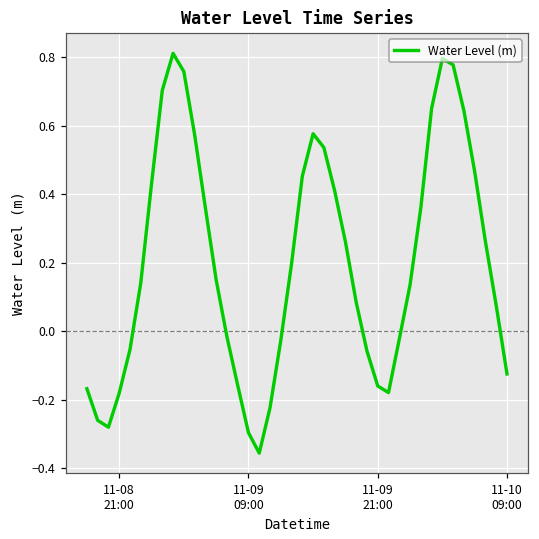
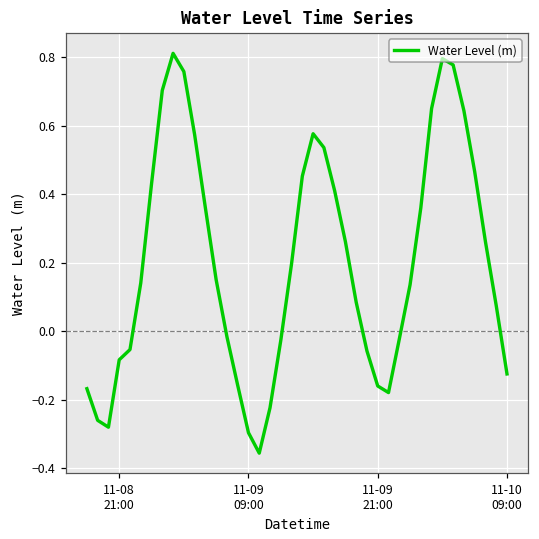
11-08 21:00: -0.18 -> -0.08
